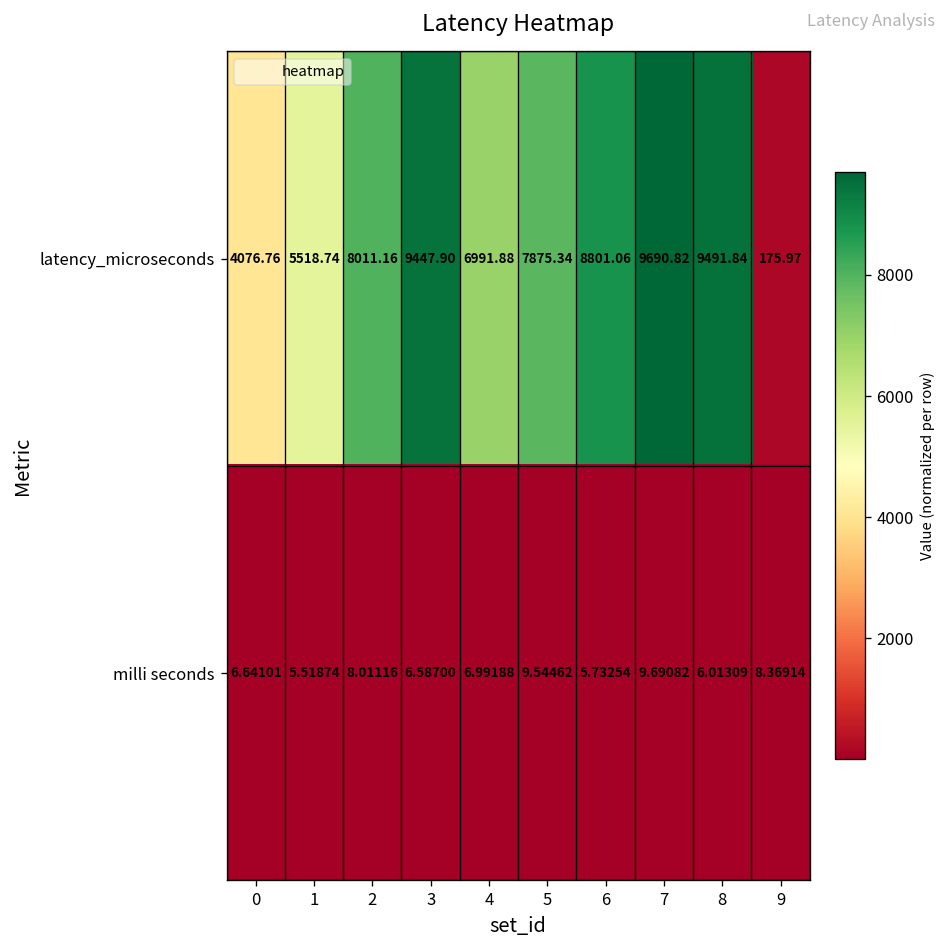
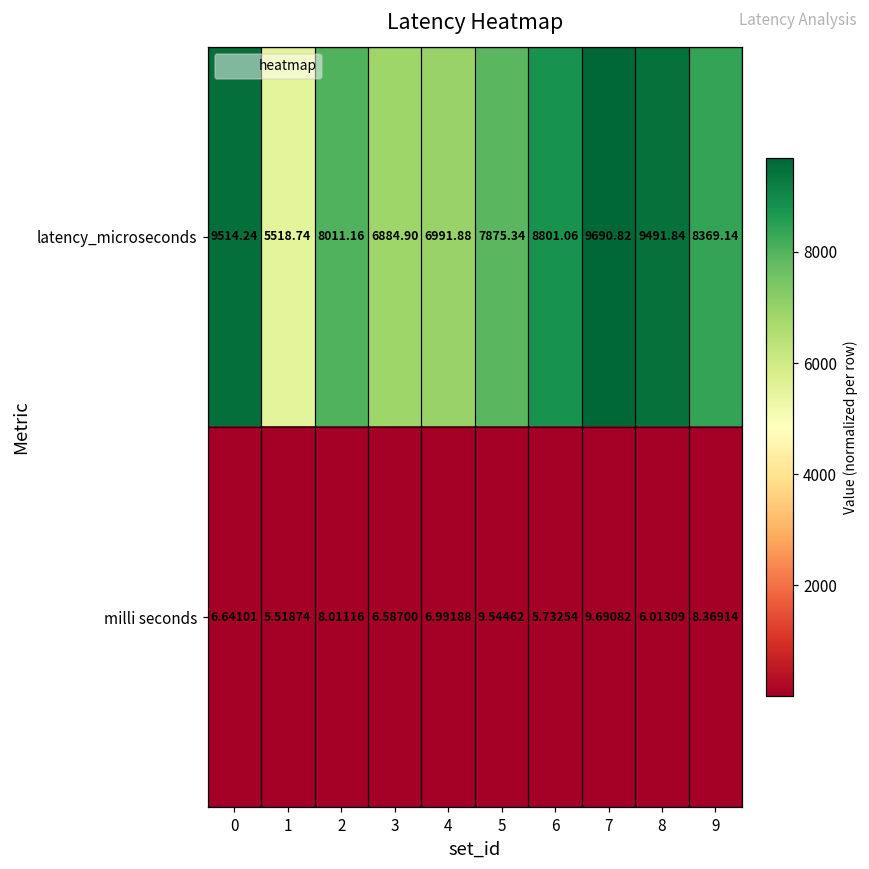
latency_microseconds, 0: 4076.76 -> 9514.24
latency_microseconds, 3: 9447.90 -> 6884.90
latency_microseconds, 9: 175.97 -> 8369.14
